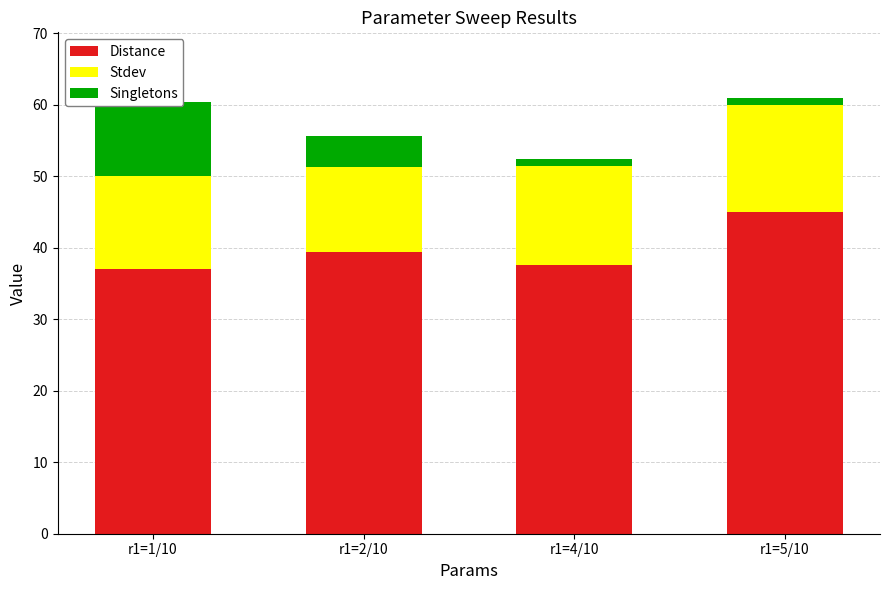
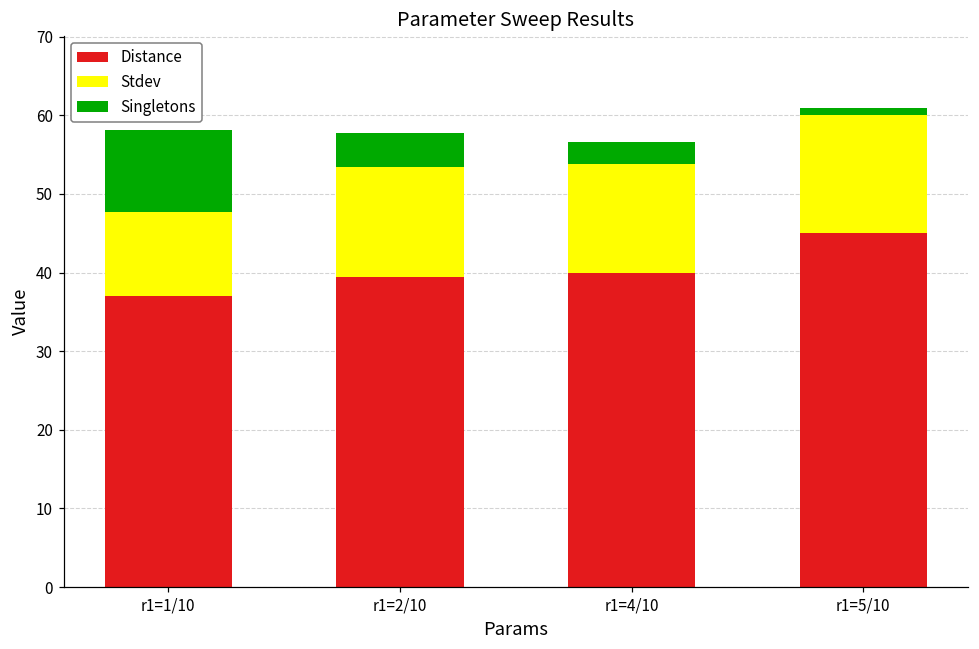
Stdev, r1=1/10: 13 -> 11
Stdev, r1=2/10: 12 -> 14
Distance, r1=4/10: 38 -> 40
Singletons, r1=4/10: 1 -> 3
